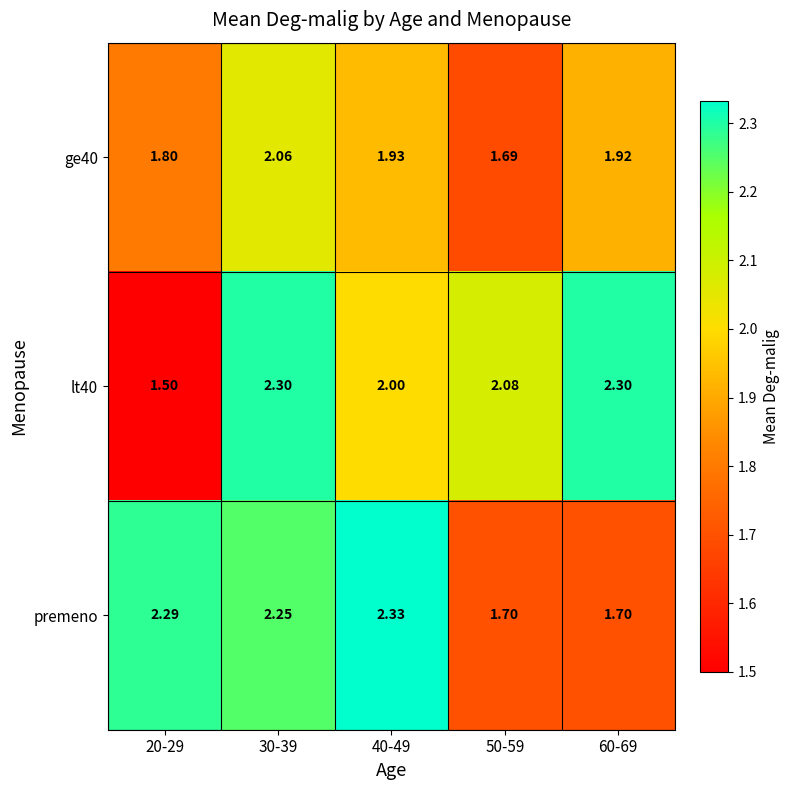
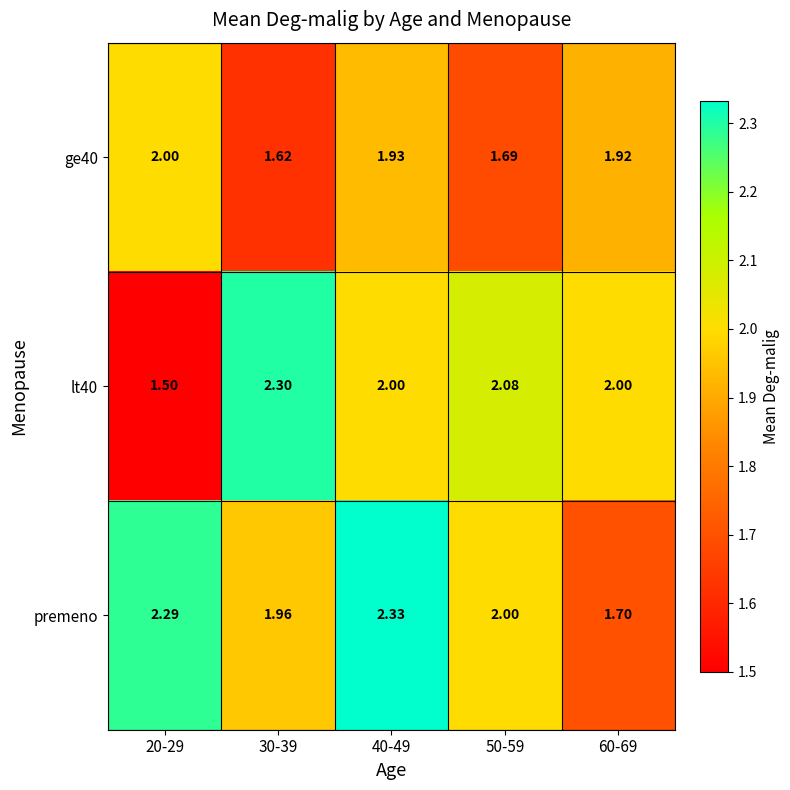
ge40, 20-29: 1.80 -> 2.00
ge40, 30-39: 2.06 -> 1.62
lt40, 60-69: 2.30 -> 2.00
premeno, 30-39: 2.25 -> 1.96
premeno, 50-59: 1.70 -> 2.00
